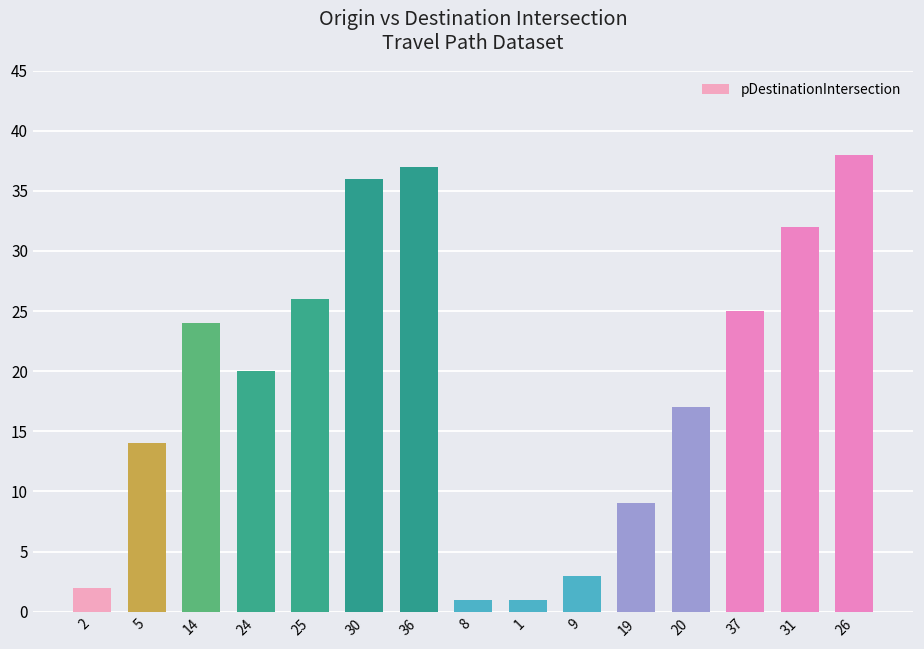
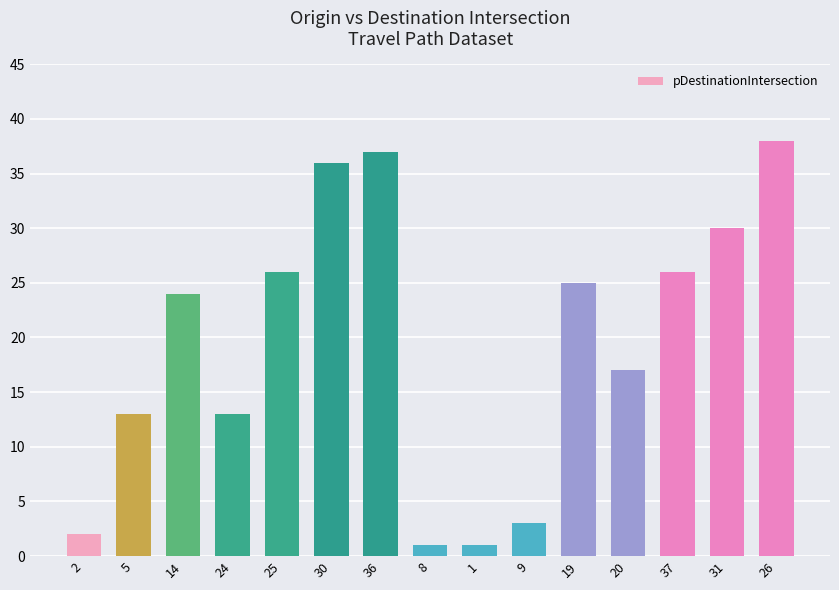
5: 14 -> 13
24: 20 -> 13
19: 9 -> 25
37: 25 -> 26
31: 32 -> 30
